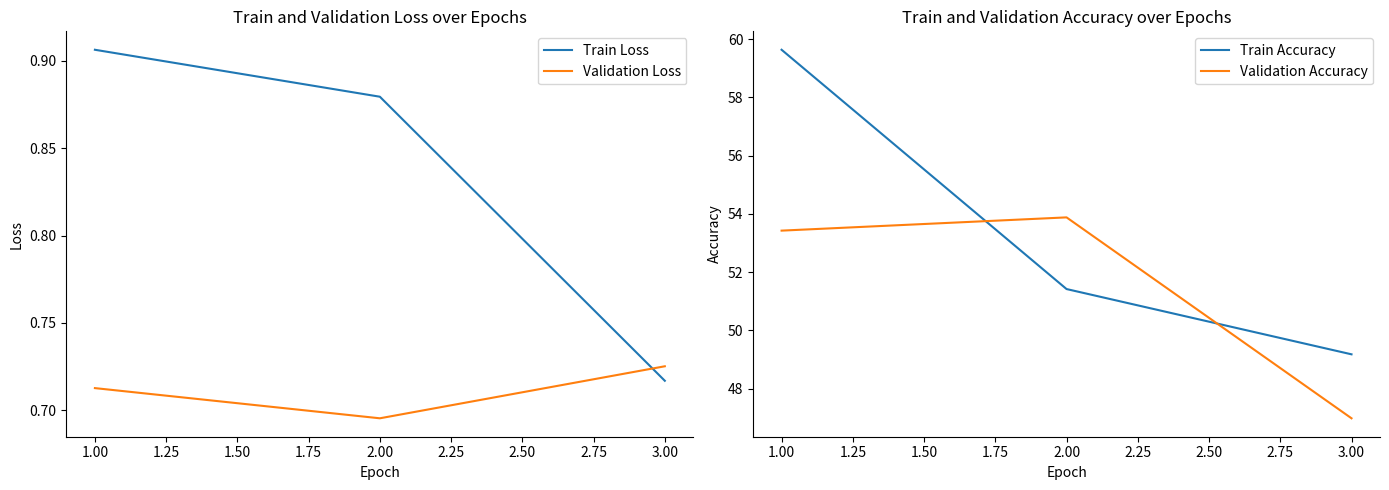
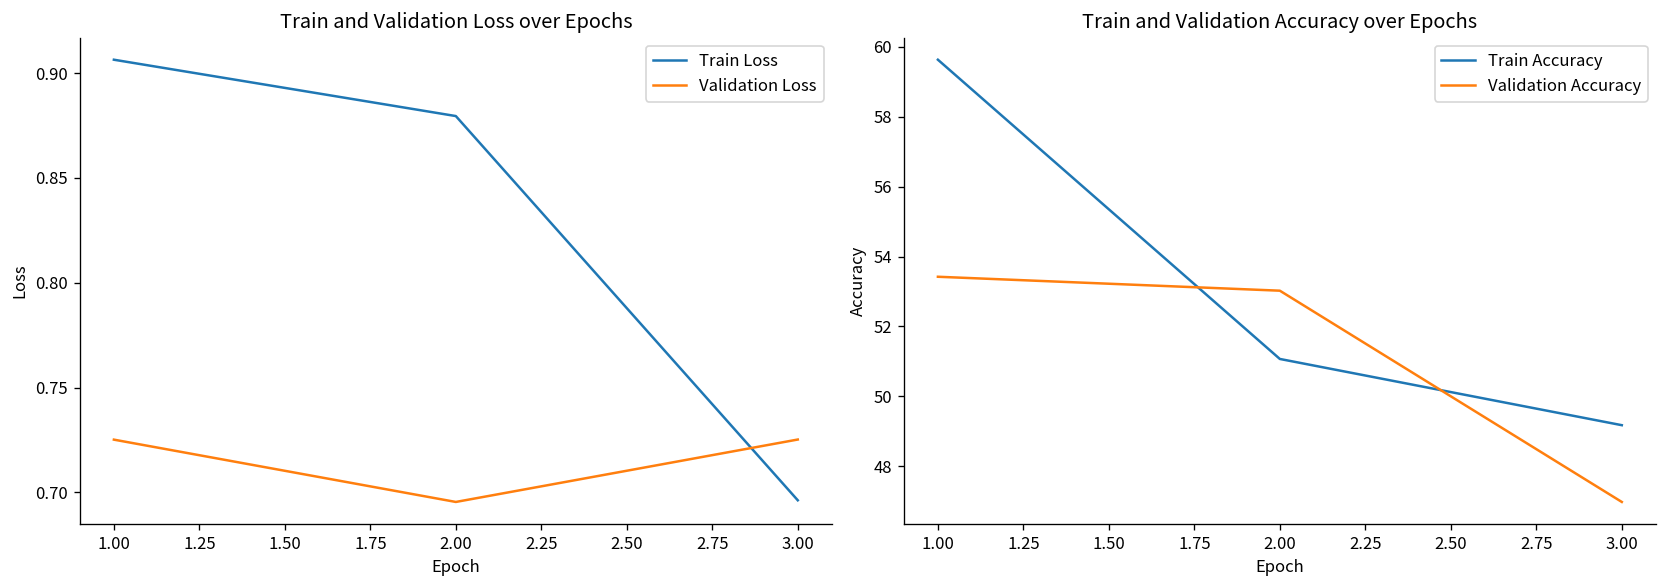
Train and Validation Loss over Epochs, Validation Loss, 1.00: 0.713 -> 0.725
Train and Validation Loss over Epochs, Train Loss, 3.00: 0.717 -> 0.696
Train and Validation Accuracy over Epochs, Train Accuracy, 2.00: 51.4 -> 51.1
Train and Validation Accuracy over Epochs, Validation Accuracy, 2.00: 53.9 -> 53.0
